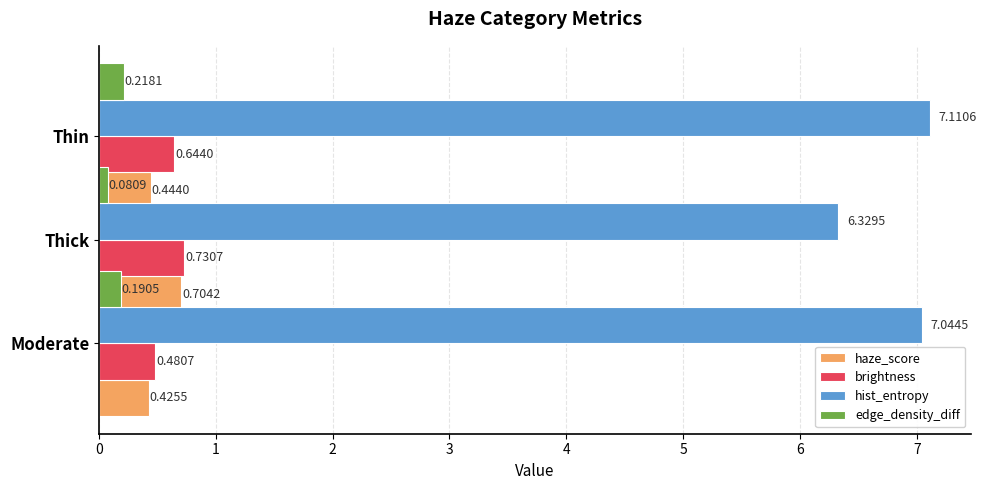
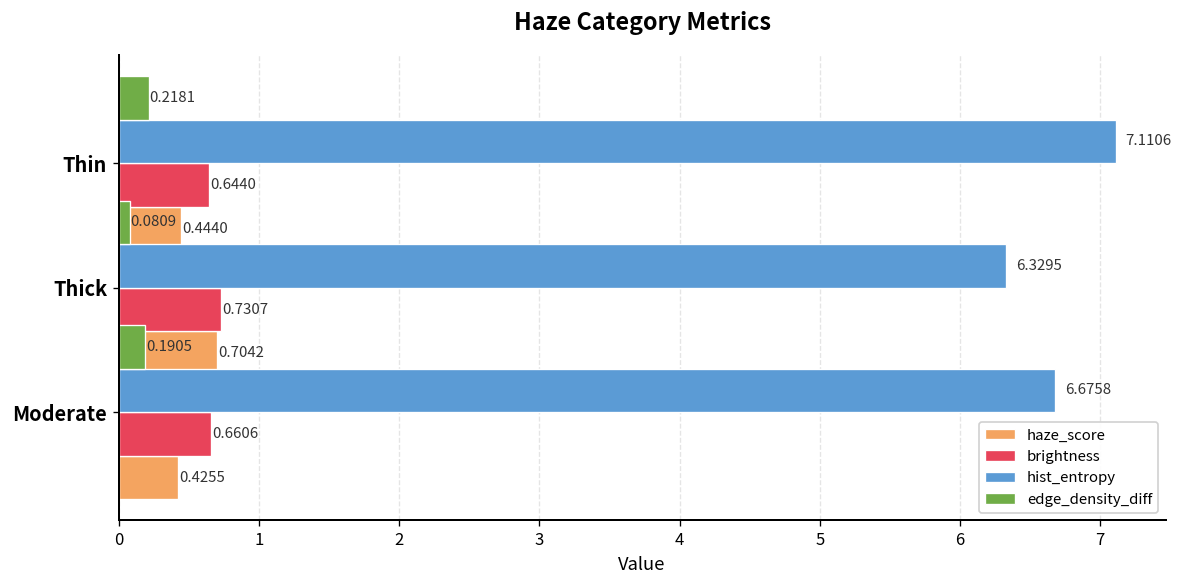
hist_entropy, Moderate: 7.0445 -> 6.6758
brightness, Moderate: 0.4807 -> 0.6606
